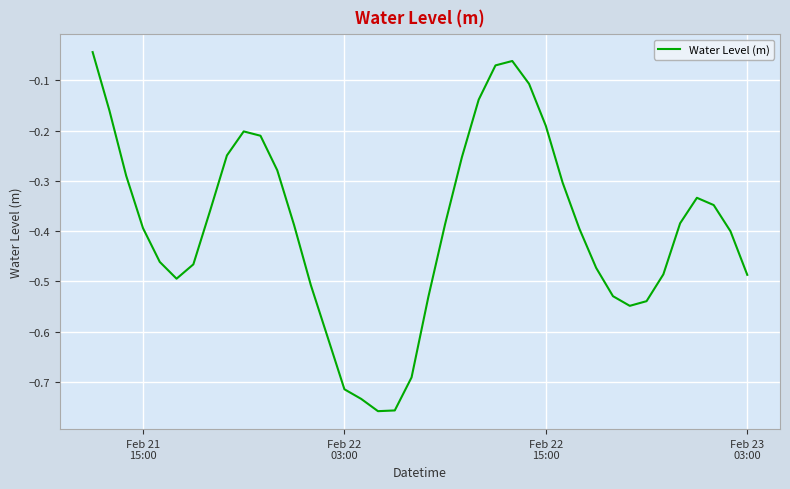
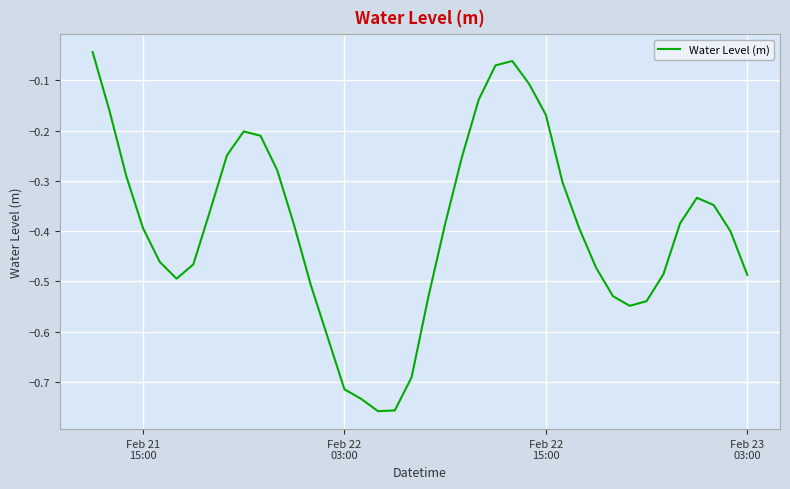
Feb 22 15:00: -0.19 -> -0.17
